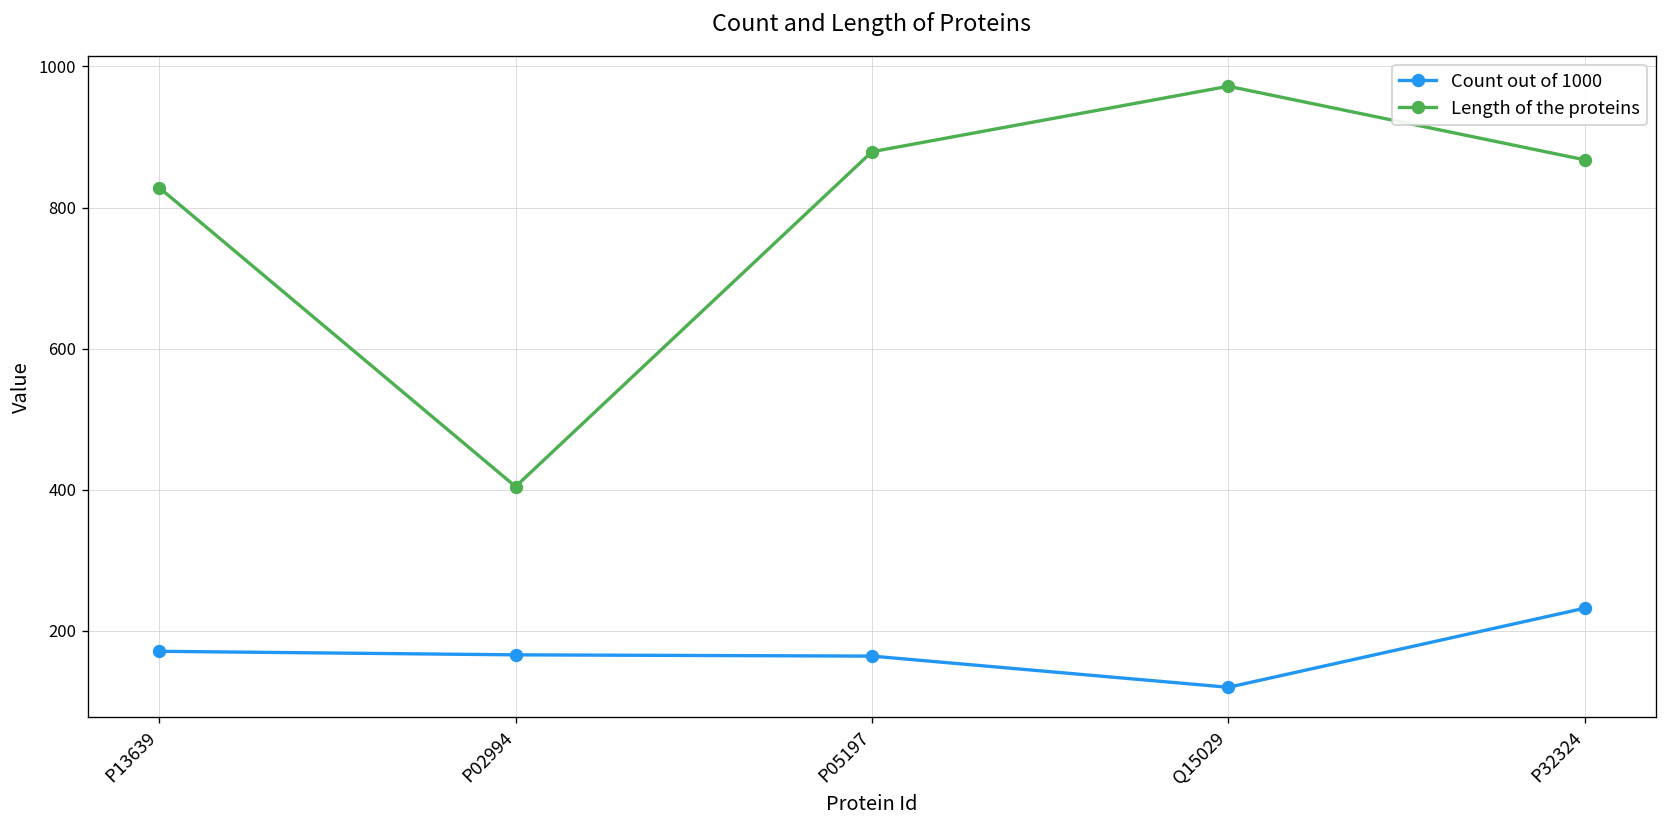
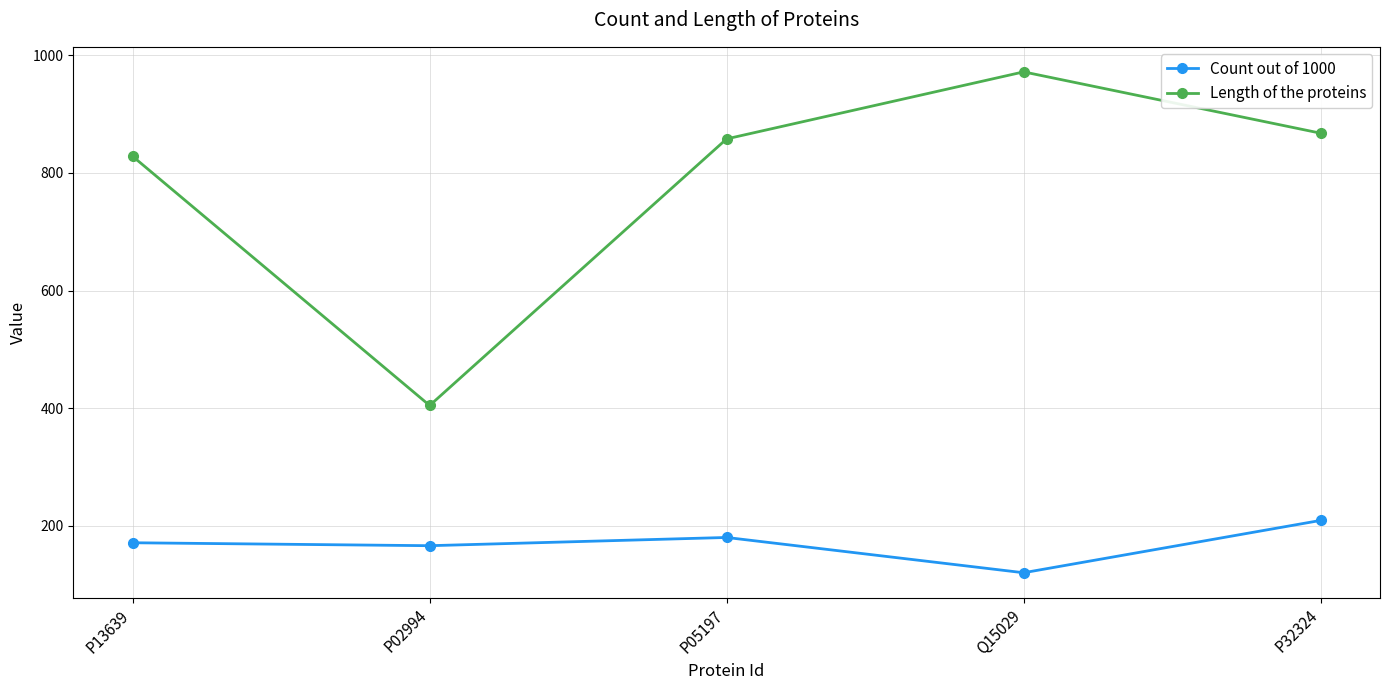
Count out of 1000, P05197: 160 -> 180
Length of the proteins, P05197: 880 -> 860
Count out of 1000, P32324: 230 -> 210
